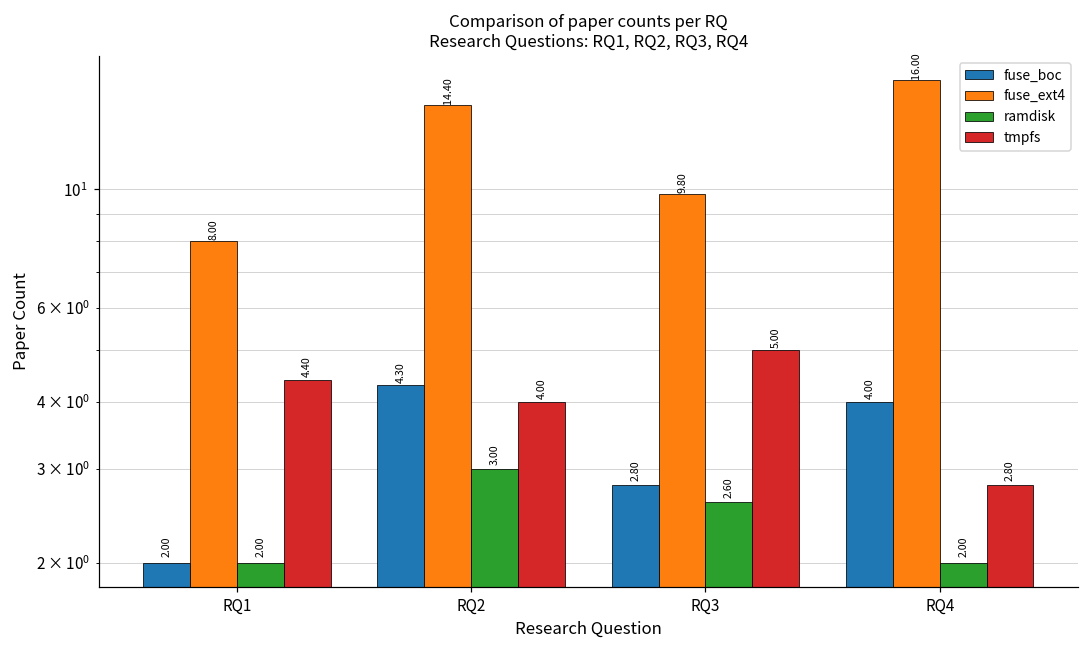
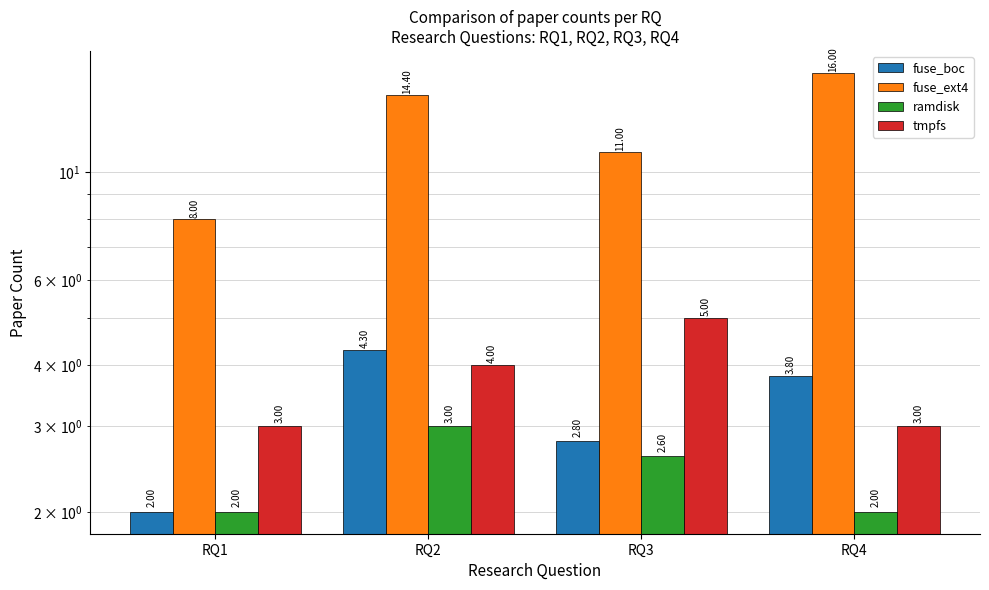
tmpfs, RQ1: 4.40 -> 3.00
fuse_ext4, RQ3: 9.80 -> 11.00
fuse_boc, RQ4: 4.00 -> 3.80
tmpfs, RQ4: 2.80 -> 3.00
